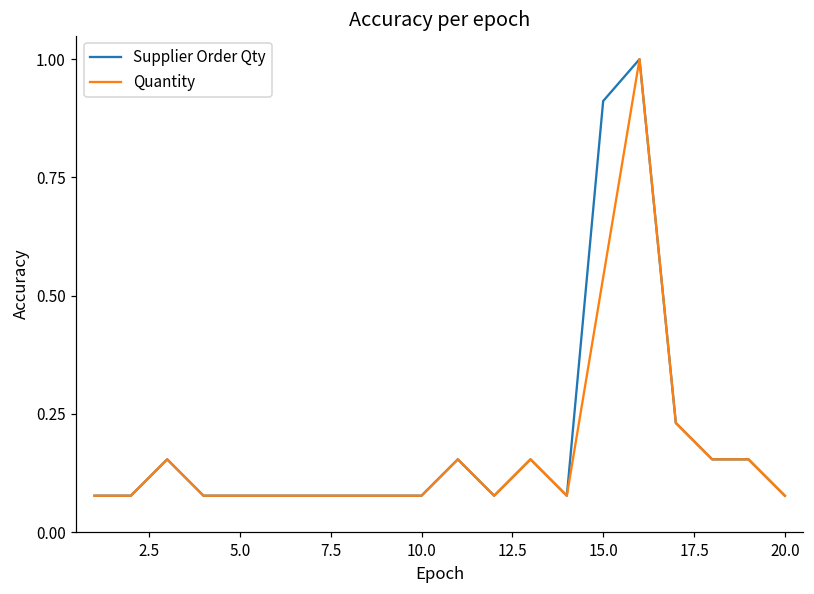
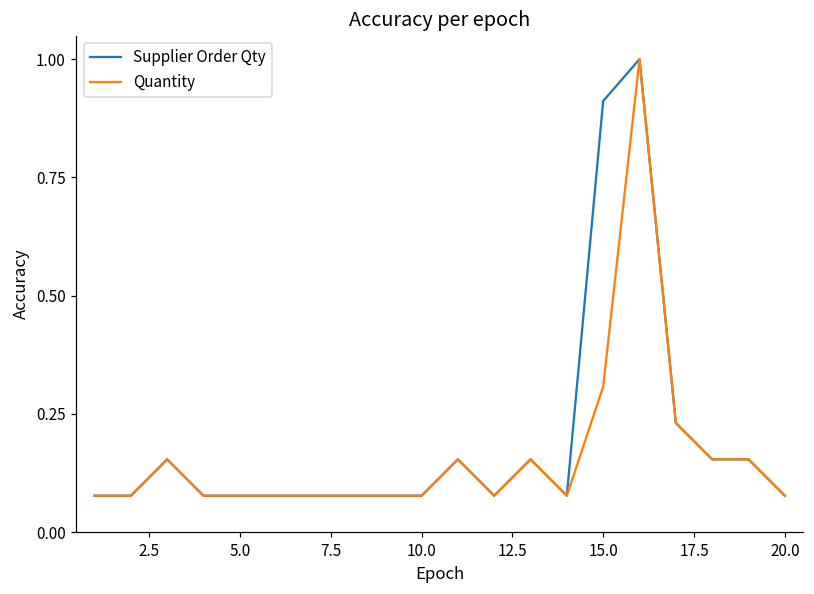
Quantity, 15.0: 0.54 -> 0.31
